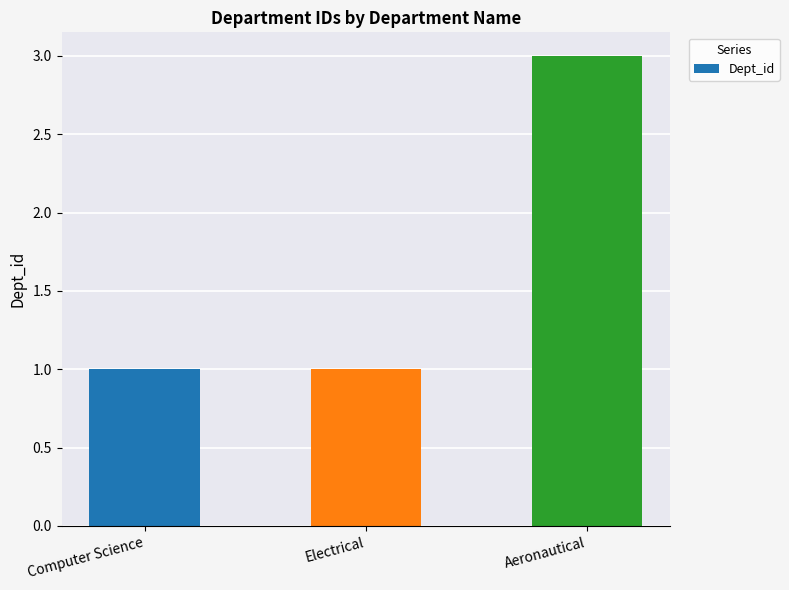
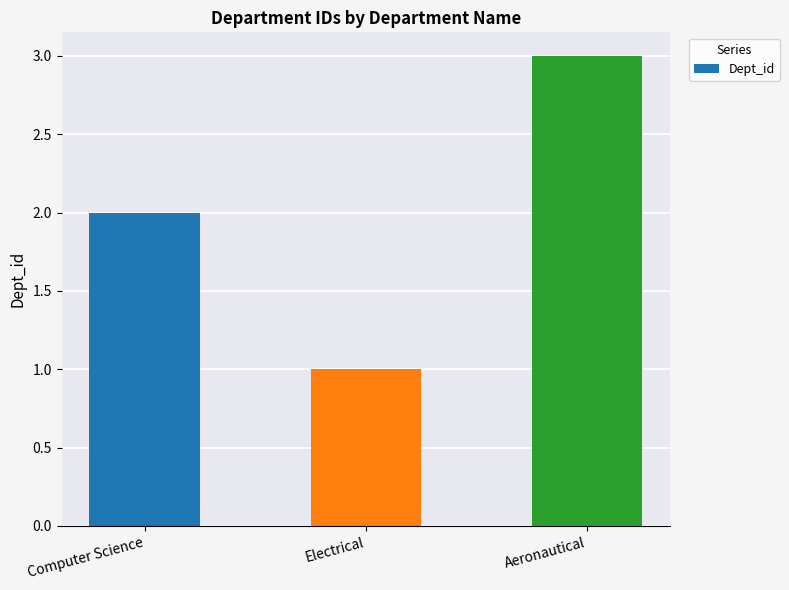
Computer Science: 1 -> 2
